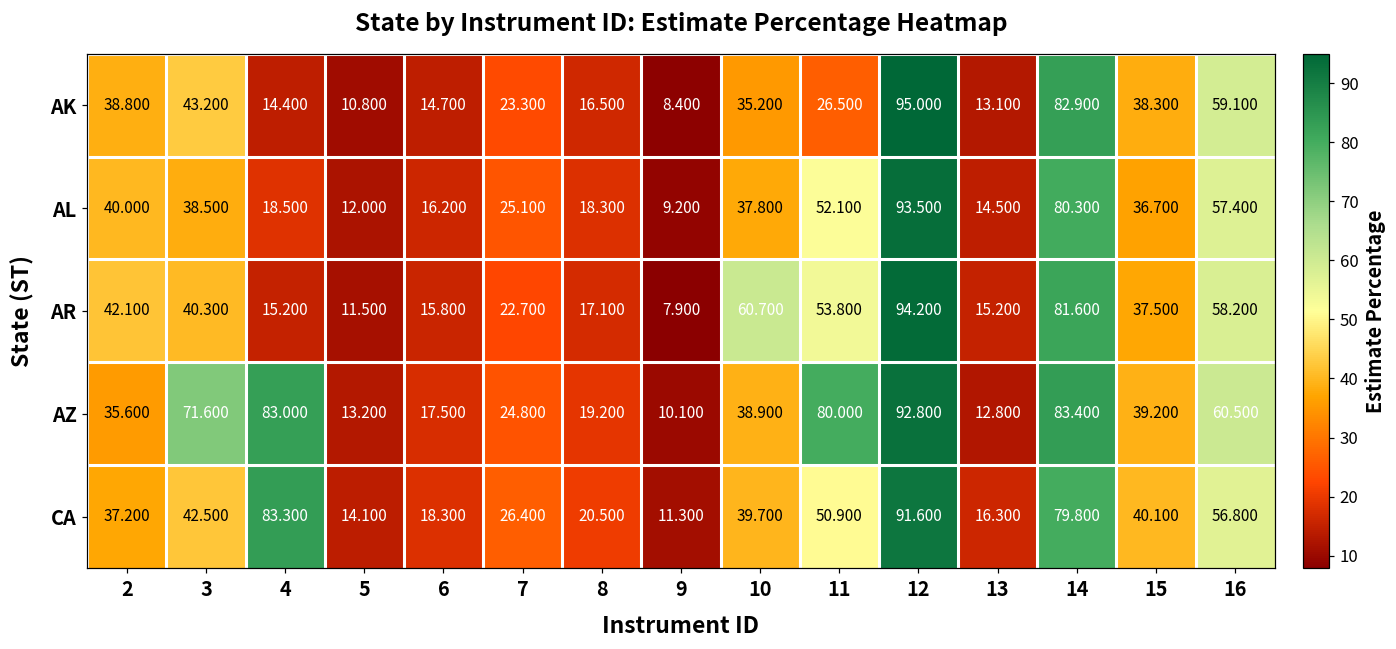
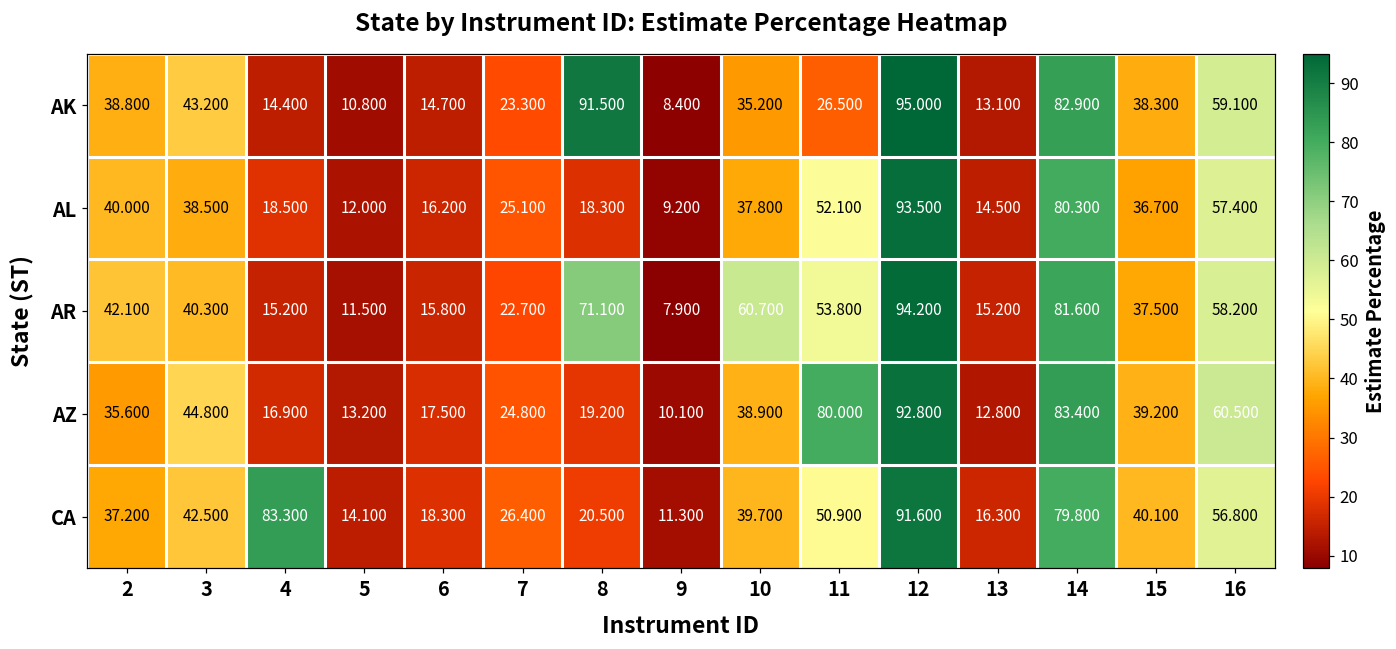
AK, 8: 16.500 -> 91.500
AR, 8: 17.100 -> 71.100
AZ, 3: 71.600 -> 44.800
AZ, 4: 83.000 -> 16.900
